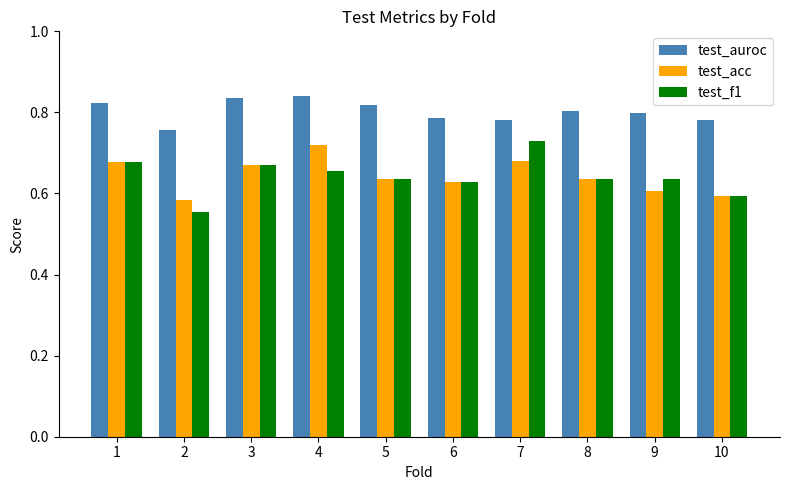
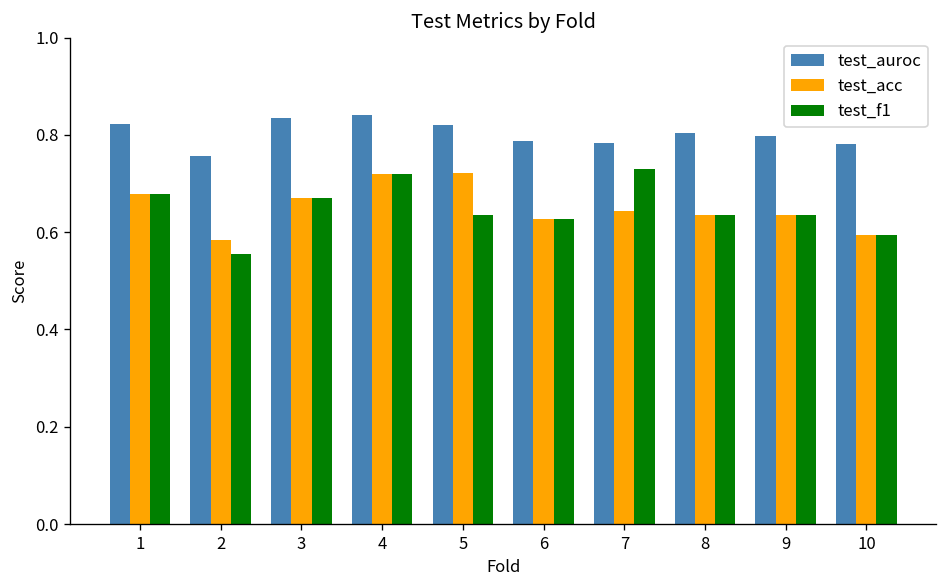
test_f1, 4: 0.66 -> 0.72
test_acc, 5: 0.64 -> 0.72
test_acc, 7: 0.68 -> 0.64
test_acc, 9: 0.61 -> 0.64
